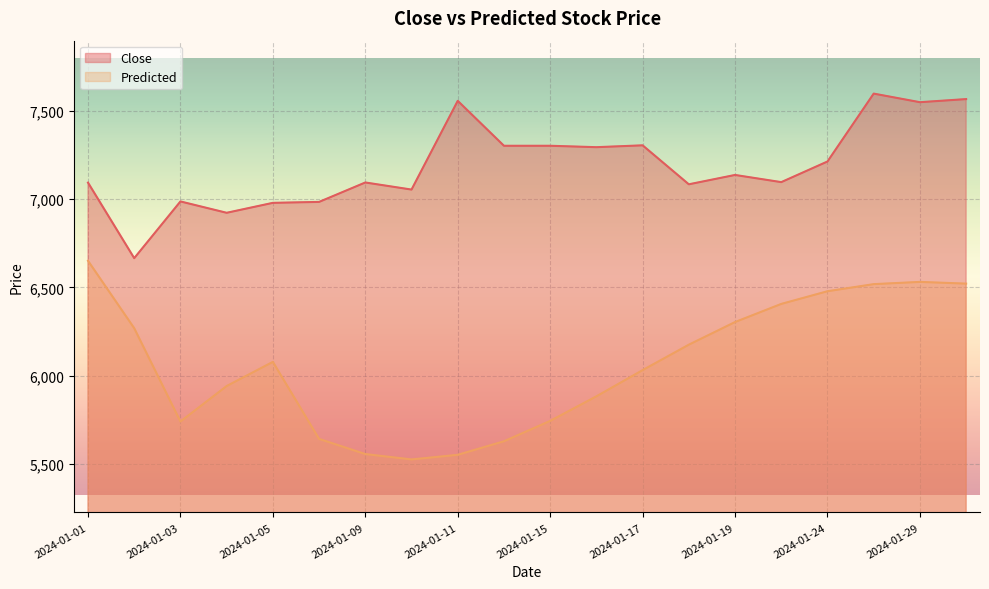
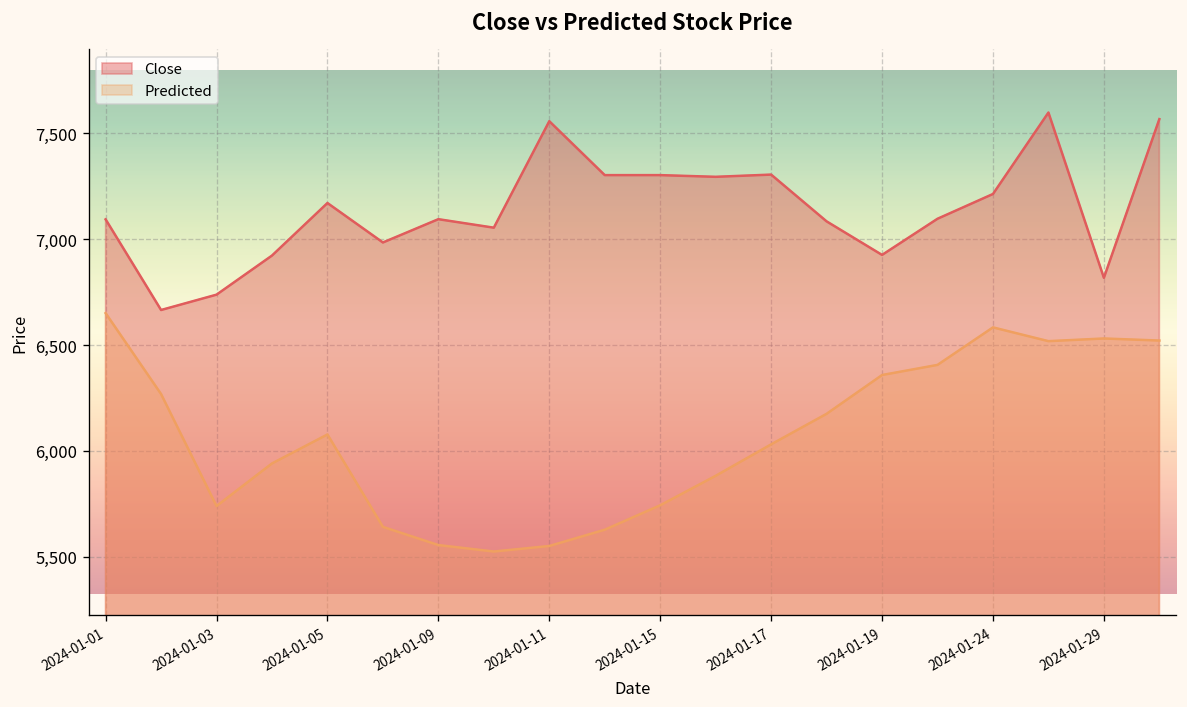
Close, 2024-01-03: 6,990 -> 6,740
Close, 2024-01-05: 6,980 -> 7,170
Close, 2024-01-19: 7,140 -> 6,930
Predicted, 2024-01-19: 6,300 -> 6,360
Predicted, 2024-01-24: 6,480 -> 6,580
Close, 2024-01-29: 7,550 -> 6,820
